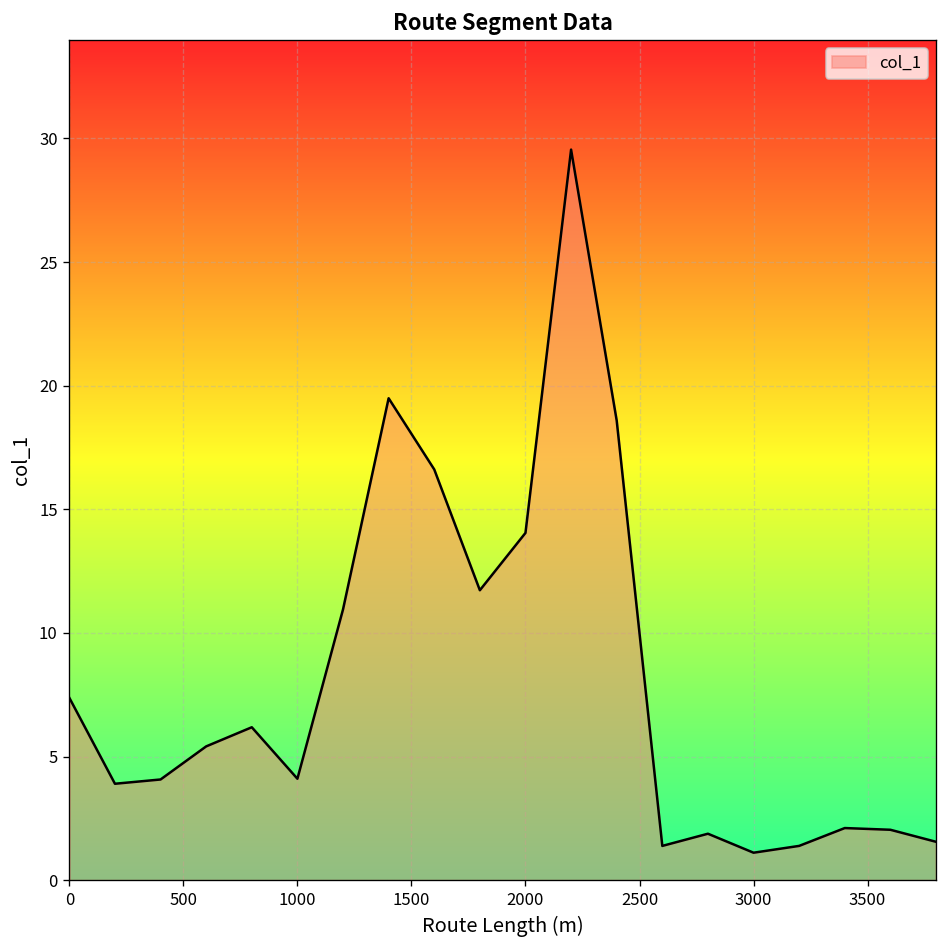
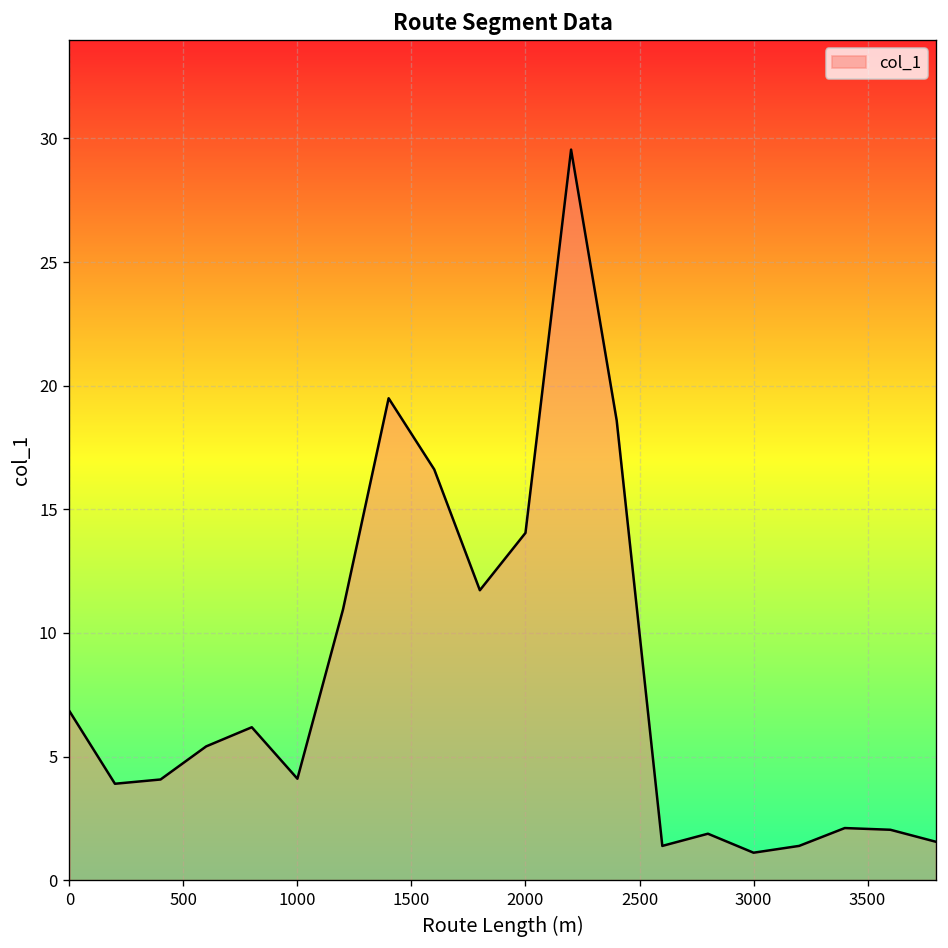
0: 7.4 -> 6.8
